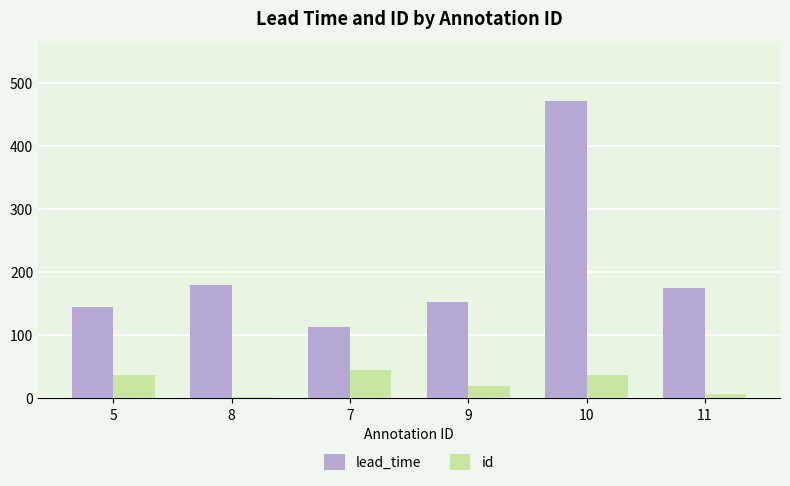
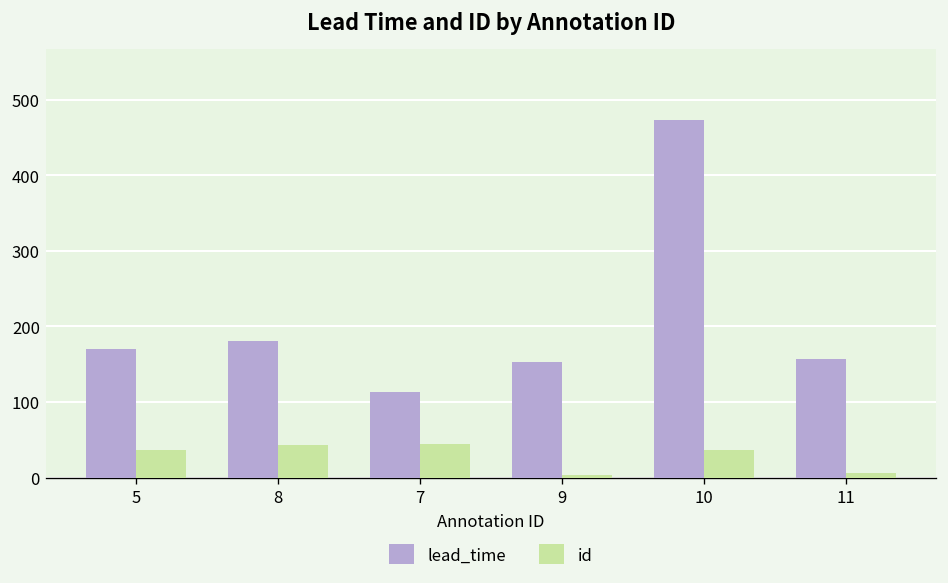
lead_time, 5: 140 -> 170
id, 8: 0 -> 40
id, 9: 20 -> 0
lead_time, 11: 170 -> 160
